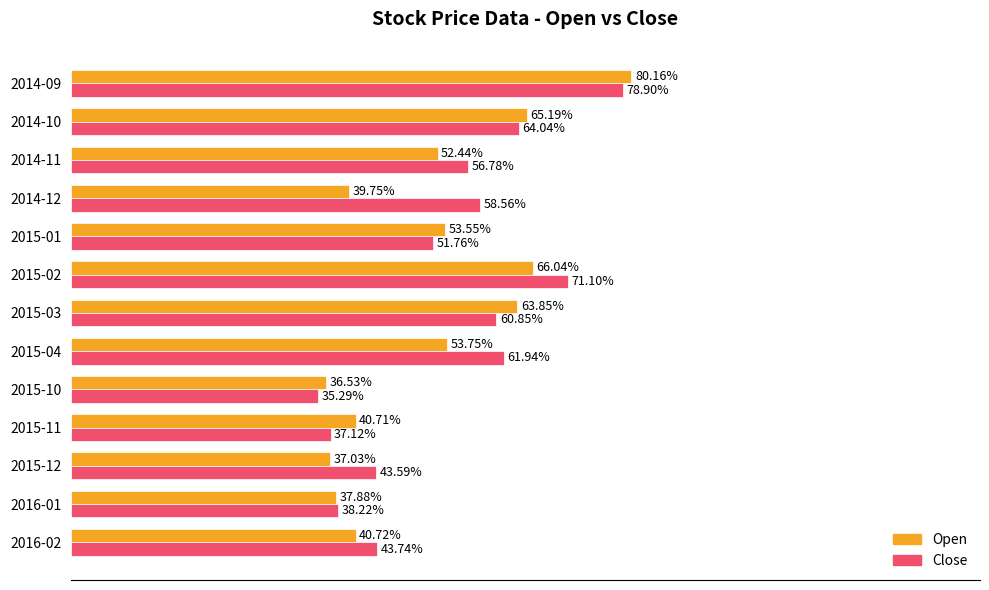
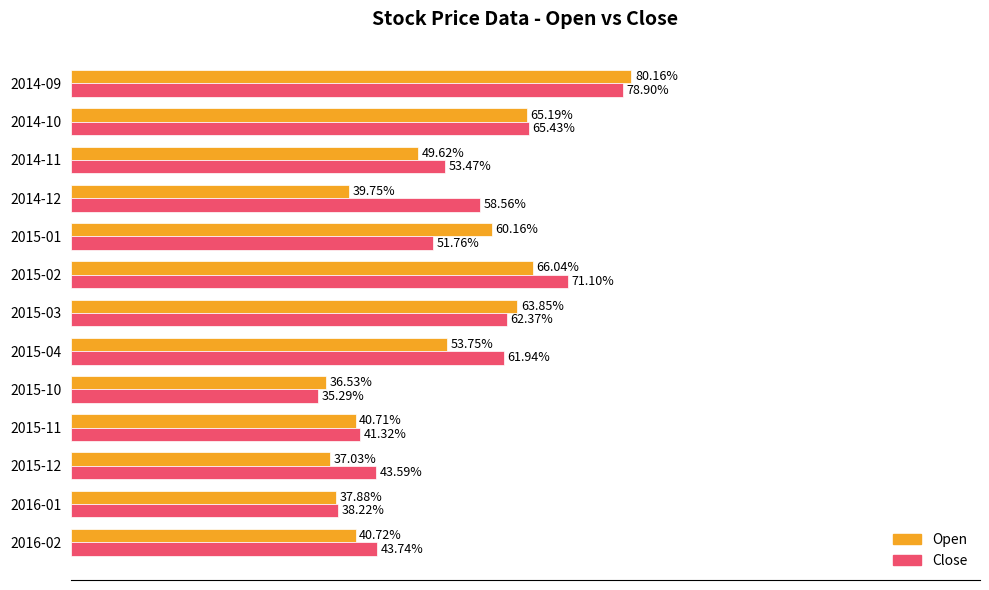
Close, 2014-10: 64.04% -> 65.43%
Open, 2014-11: 52.44% -> 49.62%
Close, 2014-11: 56.78% -> 53.47%
Open, 2015-01: 53.55% -> 60.16%
Close, 2015-03: 60.85% -> 62.37%
Close, 2015-11: 37.12% -> 41.32%
